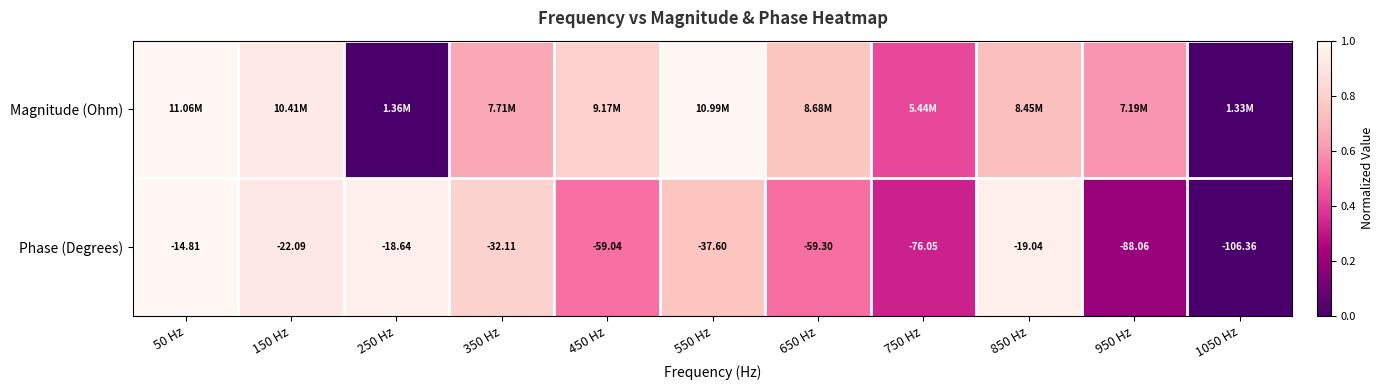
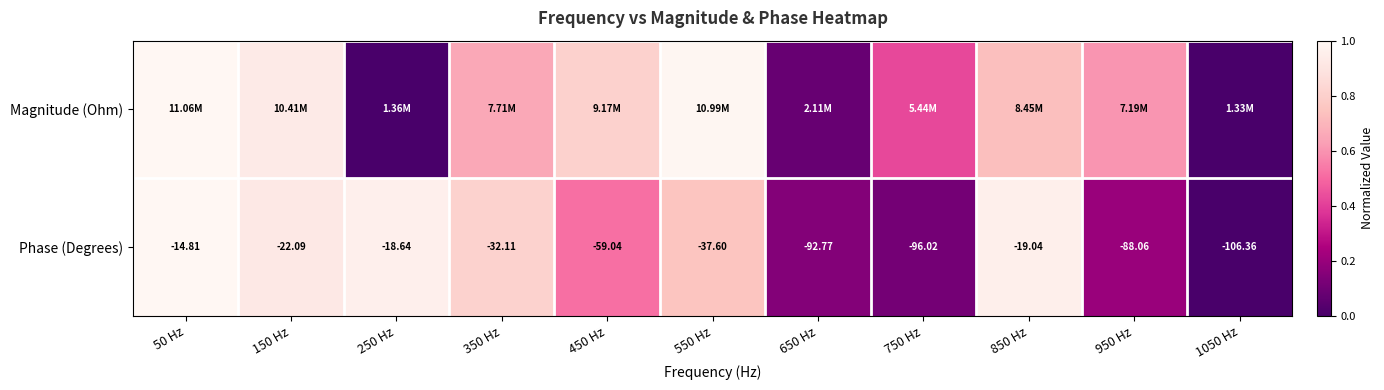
Magnitude (Ohm), 650 Hz: 8.68M -> 2.11M
Phase (Degrees), 650 Hz: -59.30 -> -92.77
Phase (Degrees), 750 Hz: -76.05 -> -96.02
